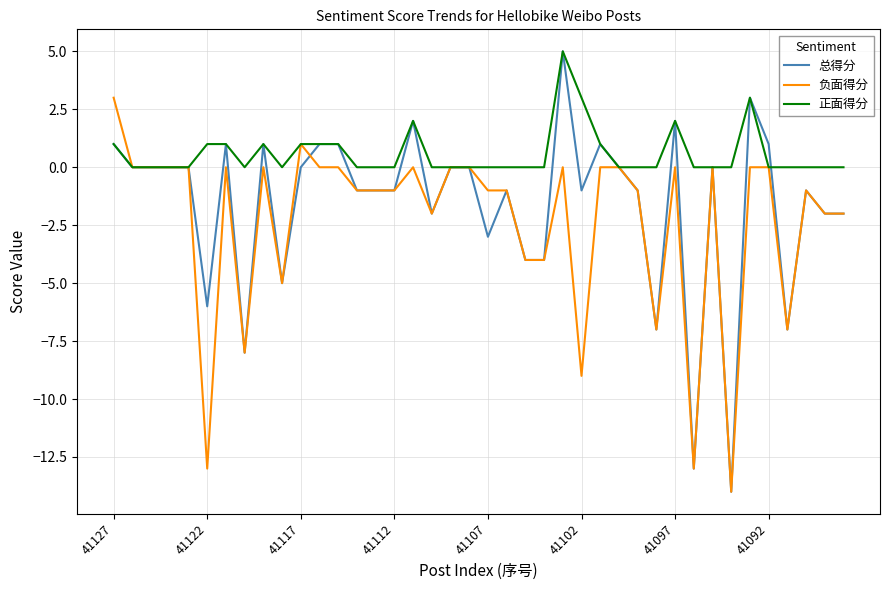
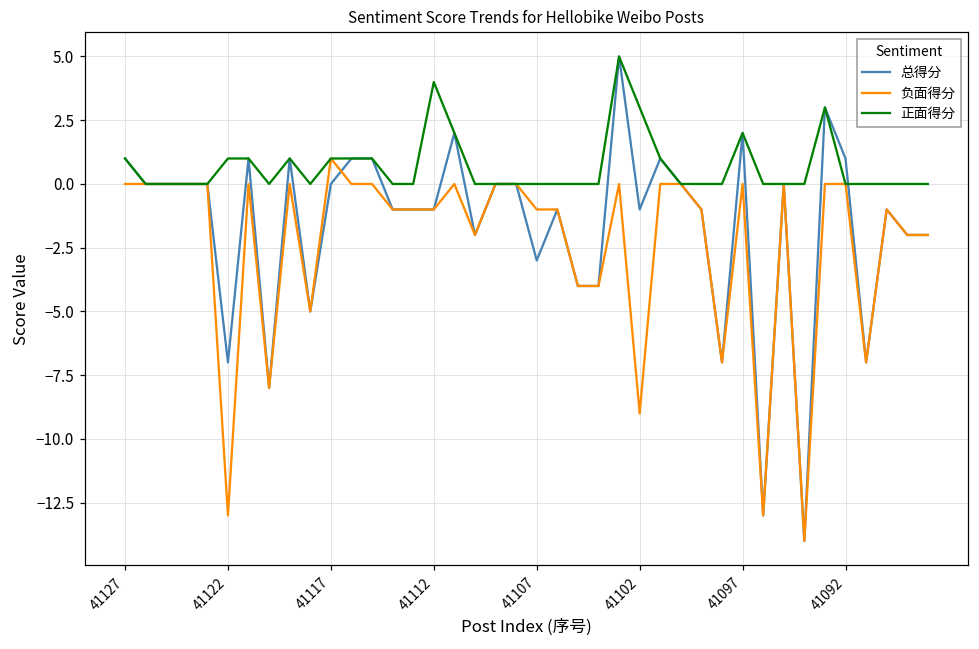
负面得分, 41127: 3 -> 0
总得分, 41122: -6 -> -7
正面得分, 41112: 0 -> 4
